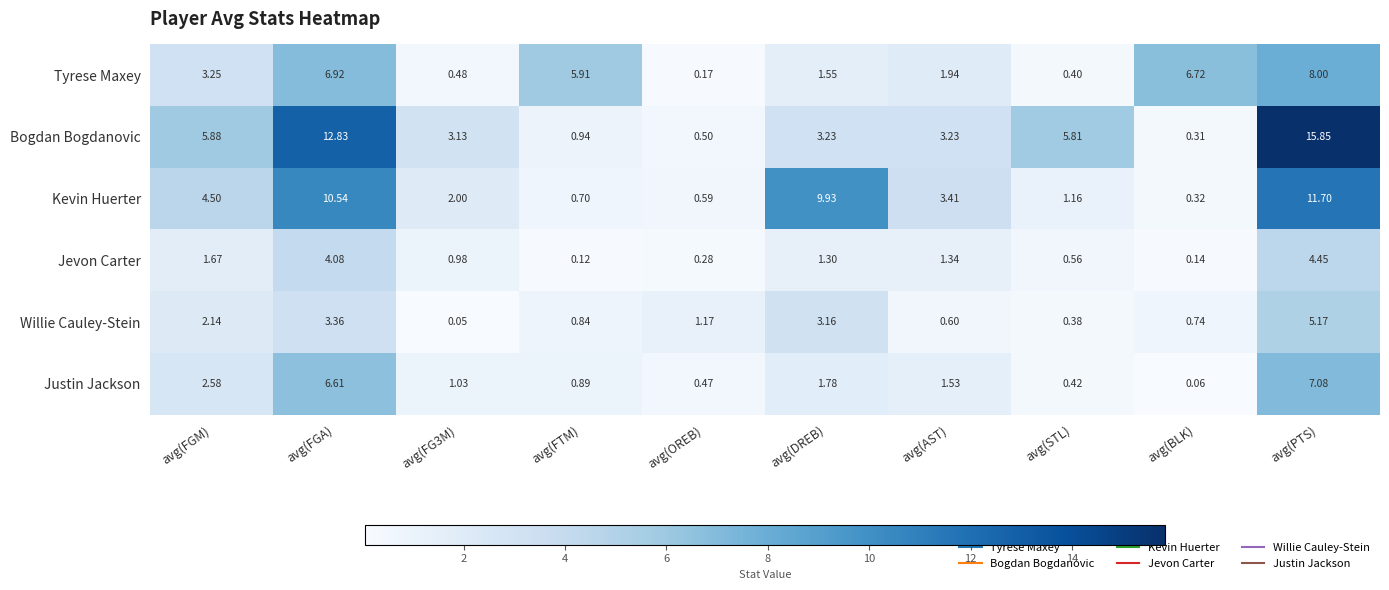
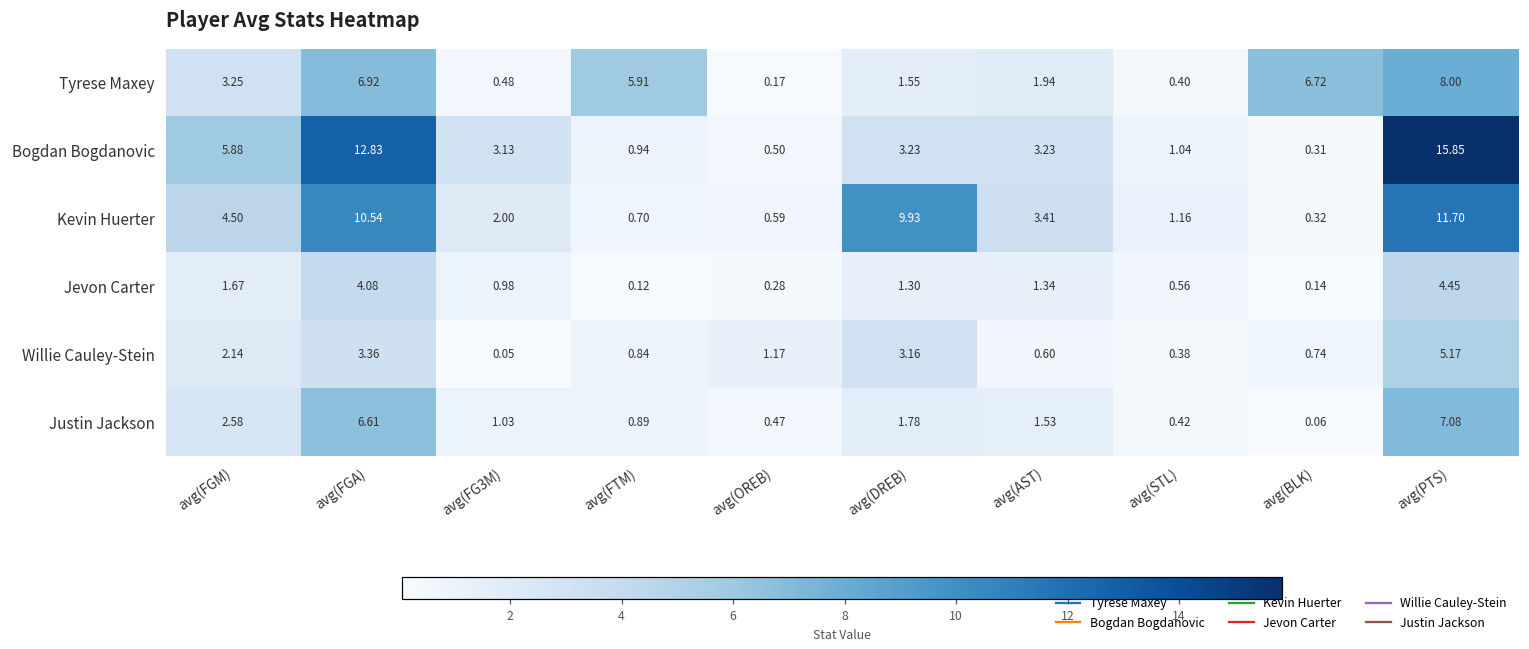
Bogdan Bogdanovic, avg(STL): 5.81 -> 1.04
